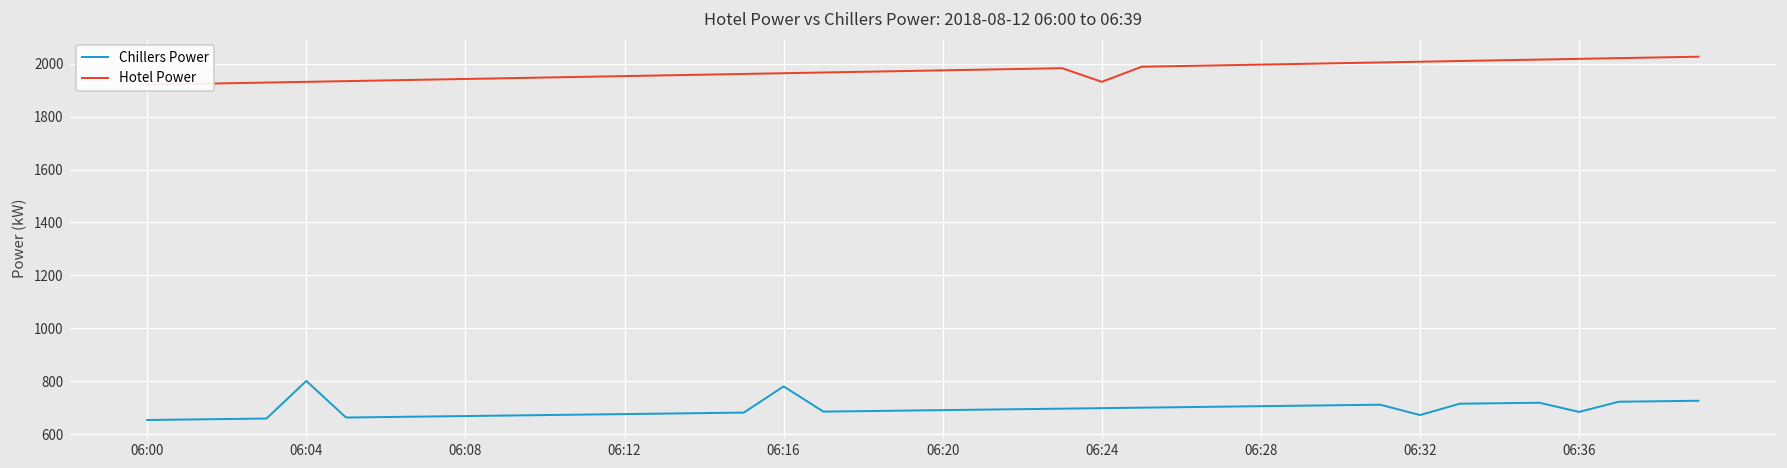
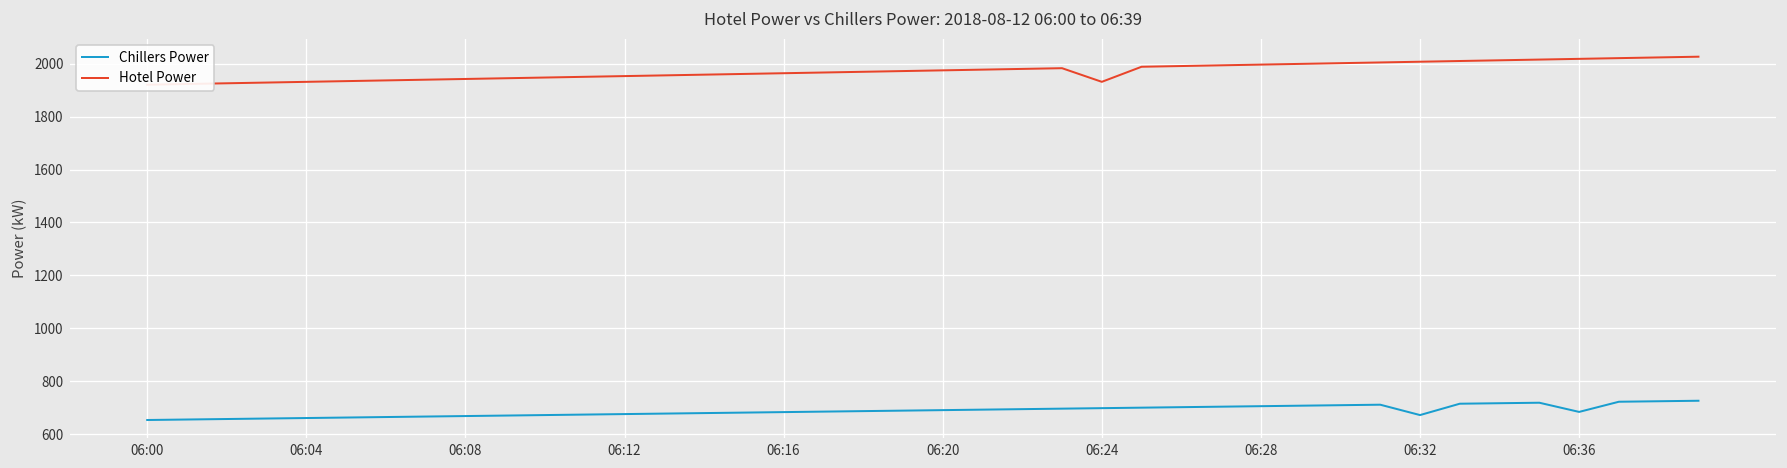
Chillers Power, 06:04: 800 -> 660
Chillers Power, 06:16: 780 -> 680
